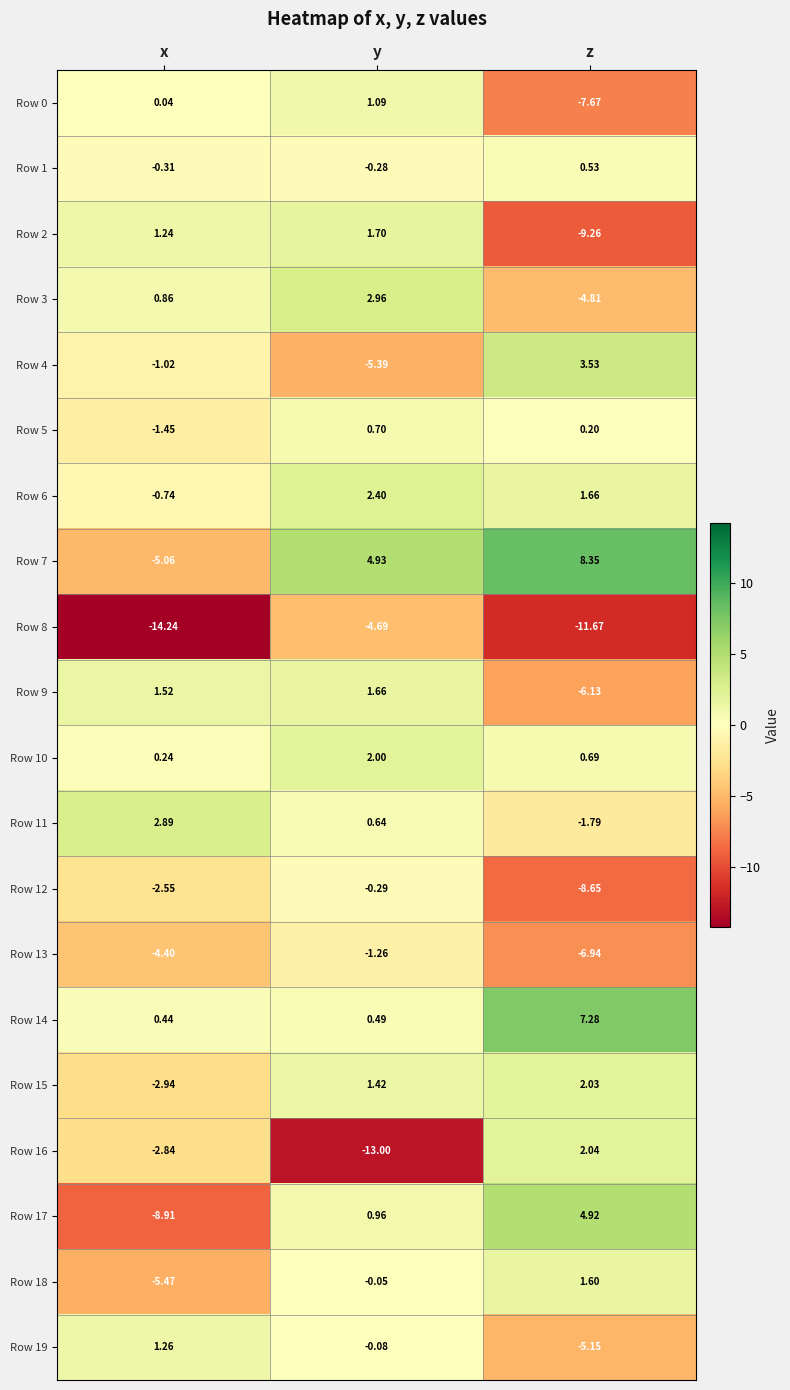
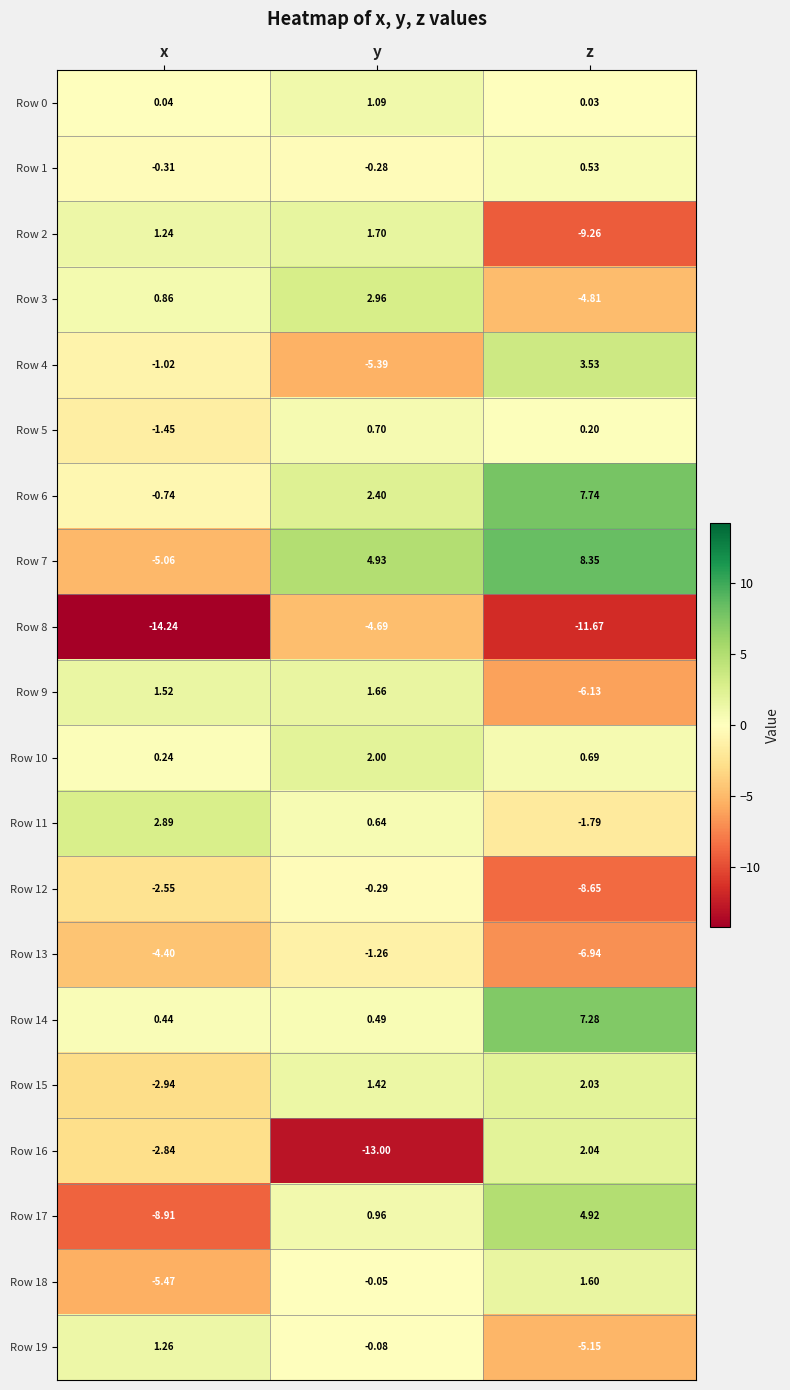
Row 0, z: -7.67 -> 0.03
Row 6, z: 1.66 -> 7.74
